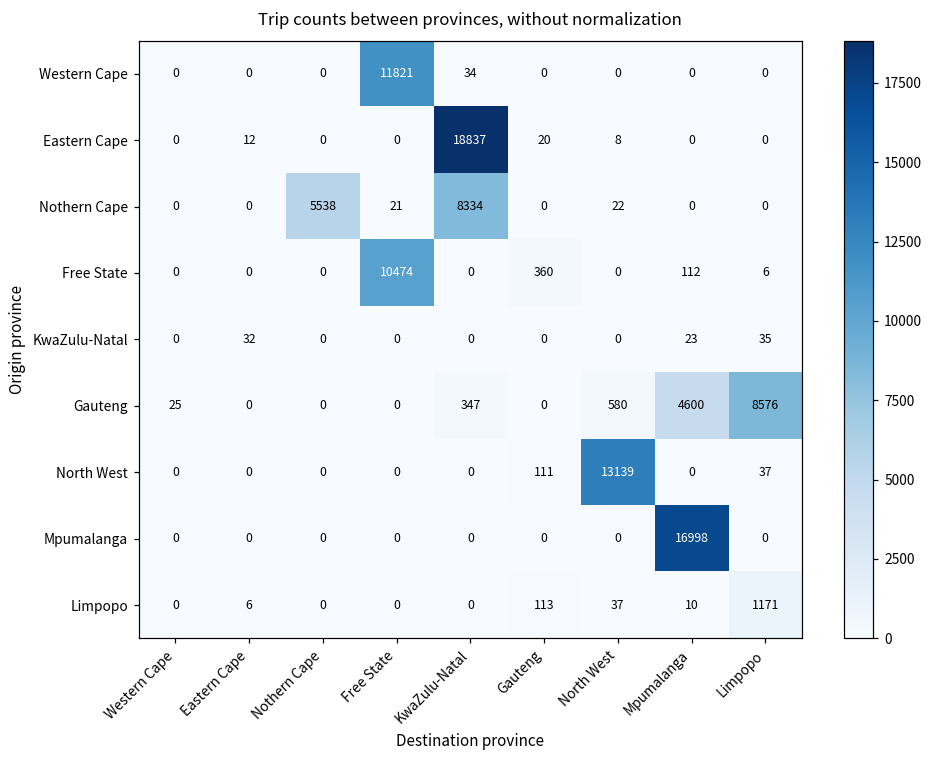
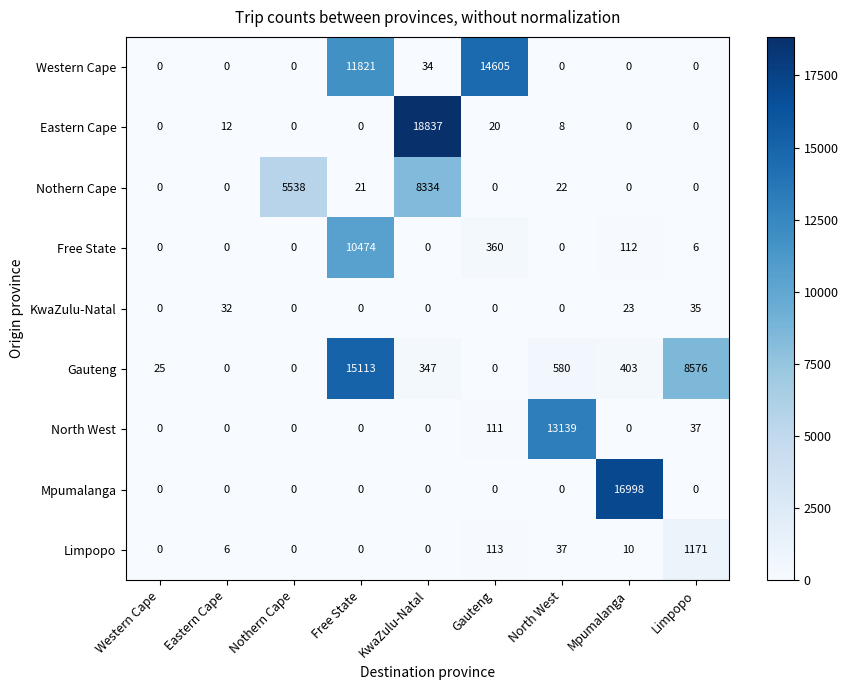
Western Cape, Gauteng: 0 -> 14605
Gauteng, Free State: 0 -> 15113
Gauteng, Mpumalanga: 4600 -> 403
